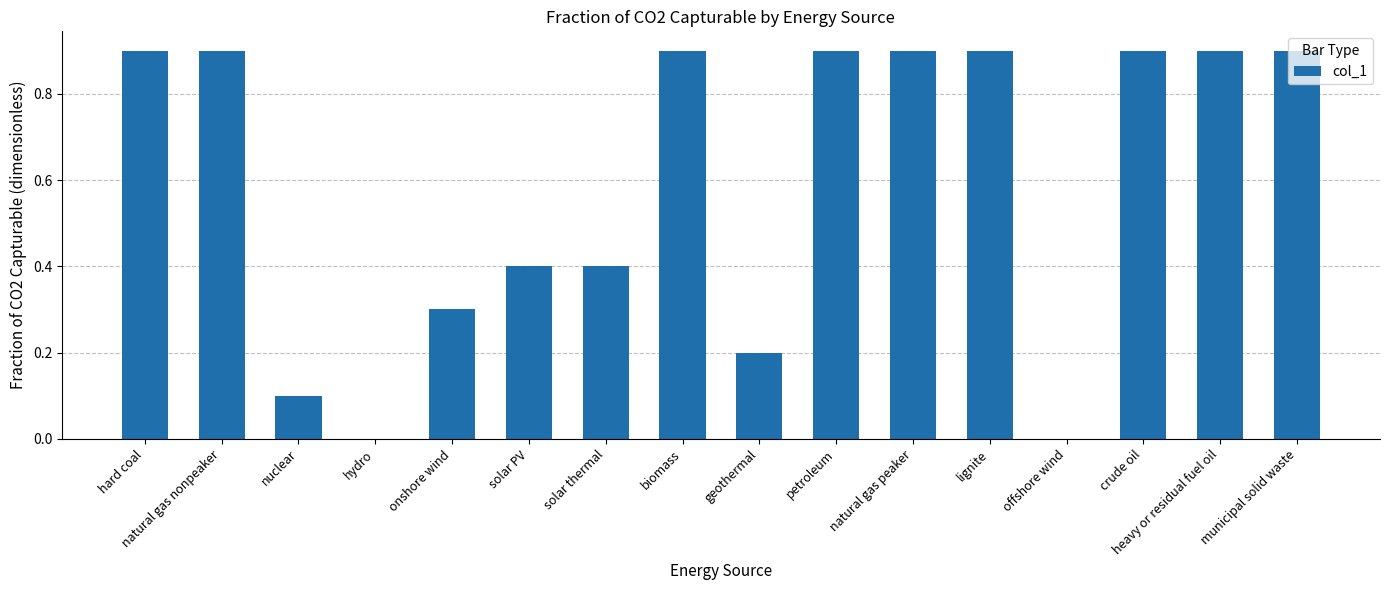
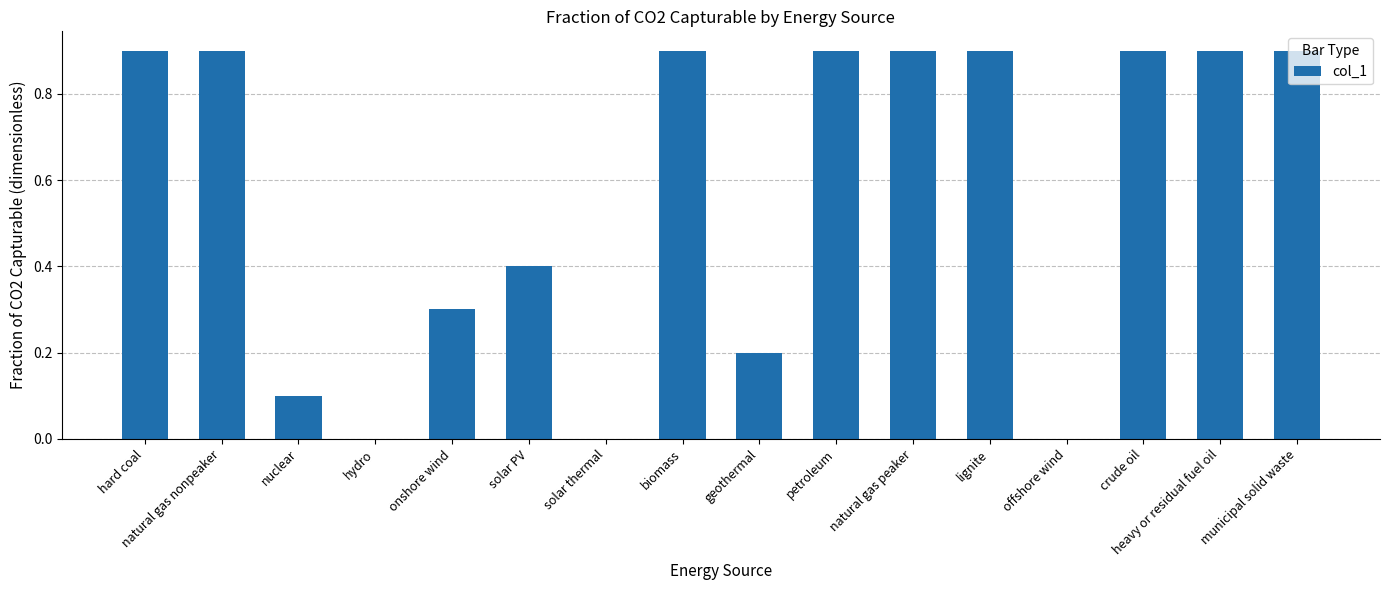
solar thermal: 0.4 -> 0.0
